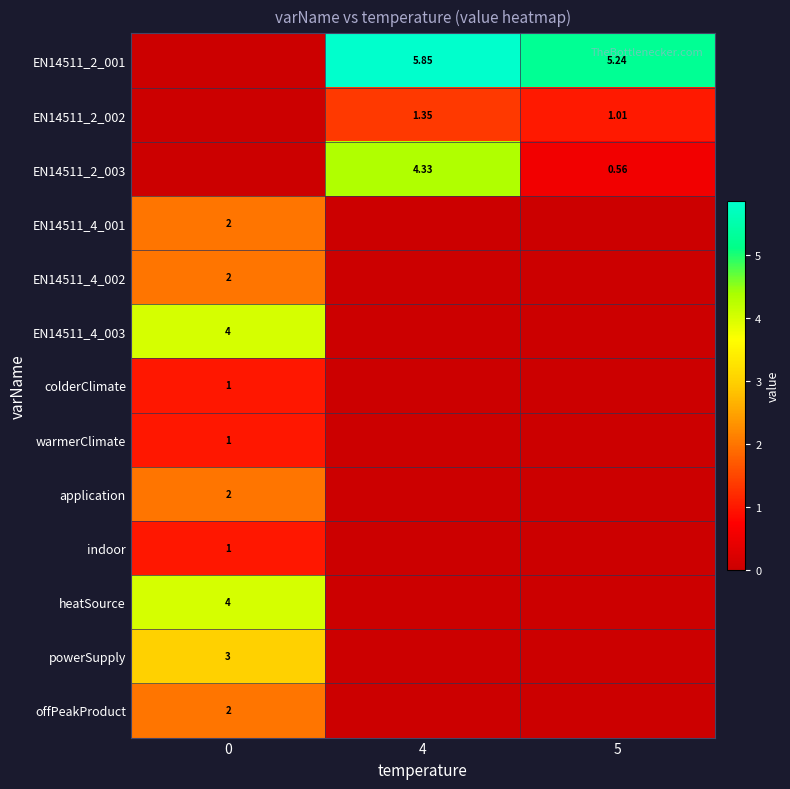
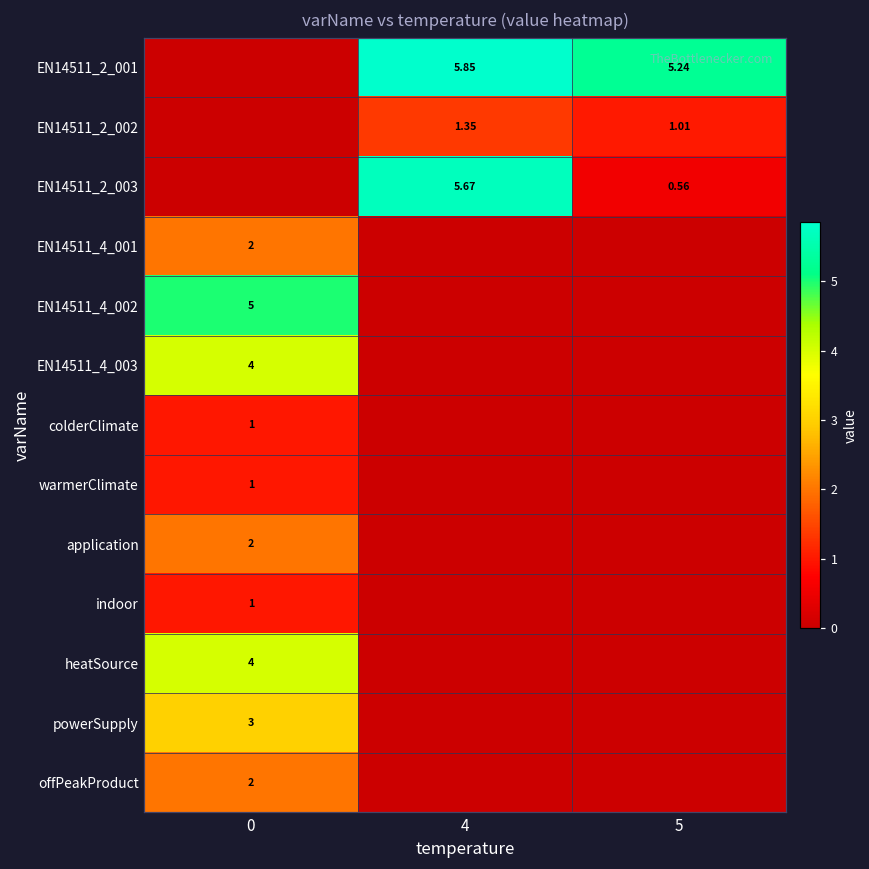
EN14511_2_003, 4: 4.33 -> 5.67
EN14511_4_002, 0: 2 -> 5
